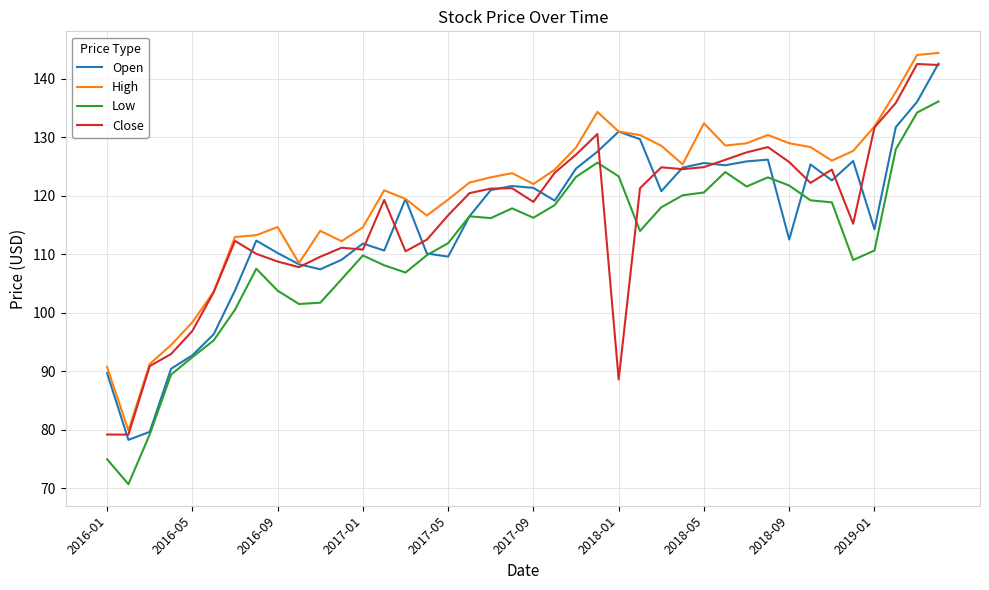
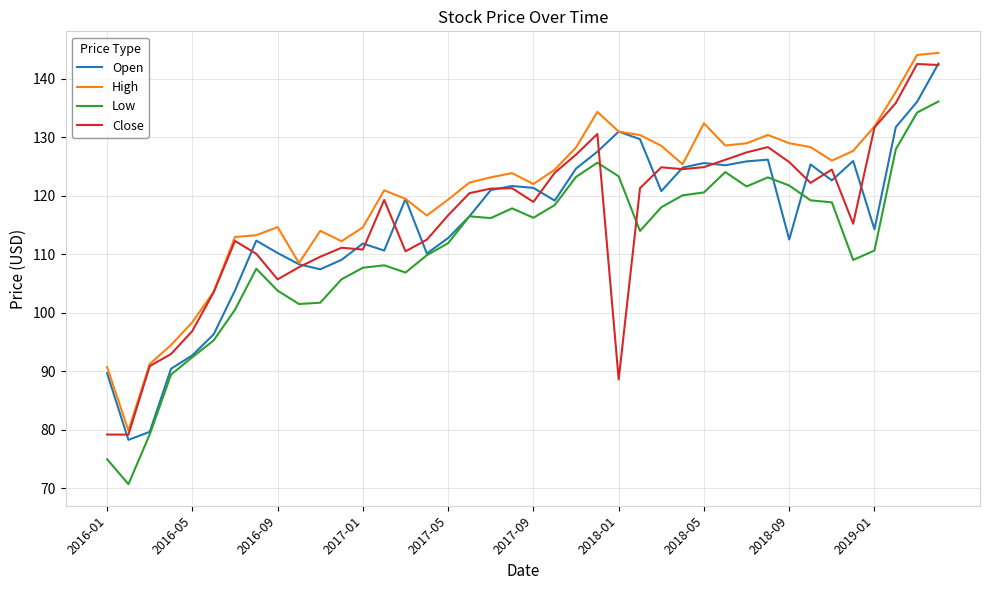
Close, 2016-09: 109 -> 106
Low, 2017-01: 110 -> 108
Open, 2017-05: 110 -> 113
